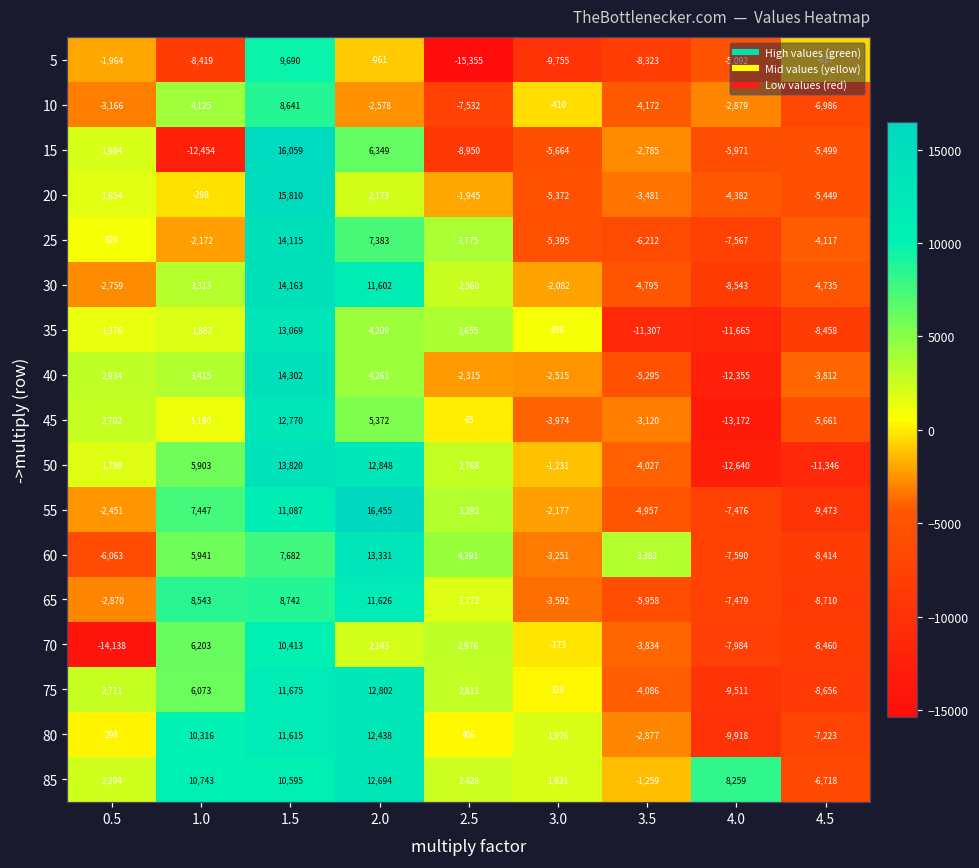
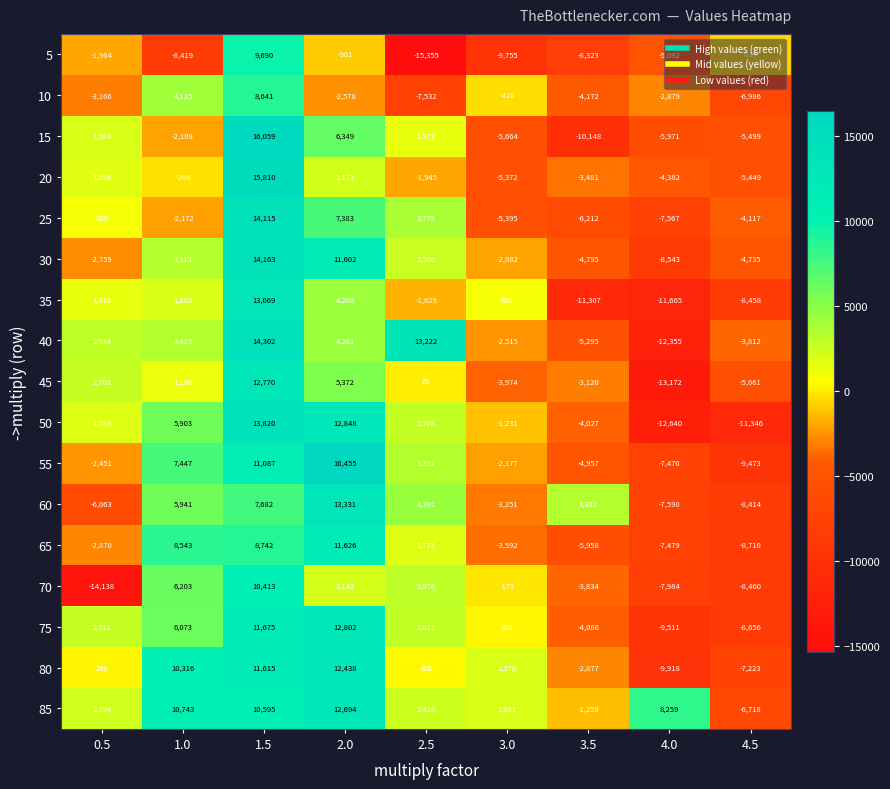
15, 1.0: -12,454 -> -2,109
15, 2.5: -8,950 -> 1,373
15, 3.5: -2,785 -> -10,148
35, 2.5: 3,655 -> -1,629
40, 2.5: -2,315 -> 13,222
